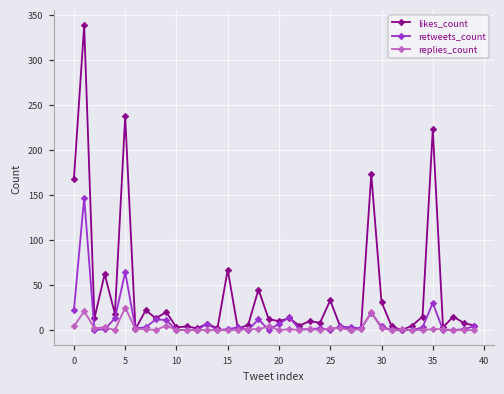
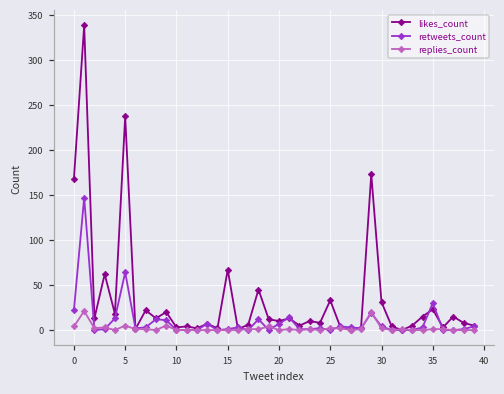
replies_count, 5: 30 -> 10
likes_count, 35: 220 -> 20
